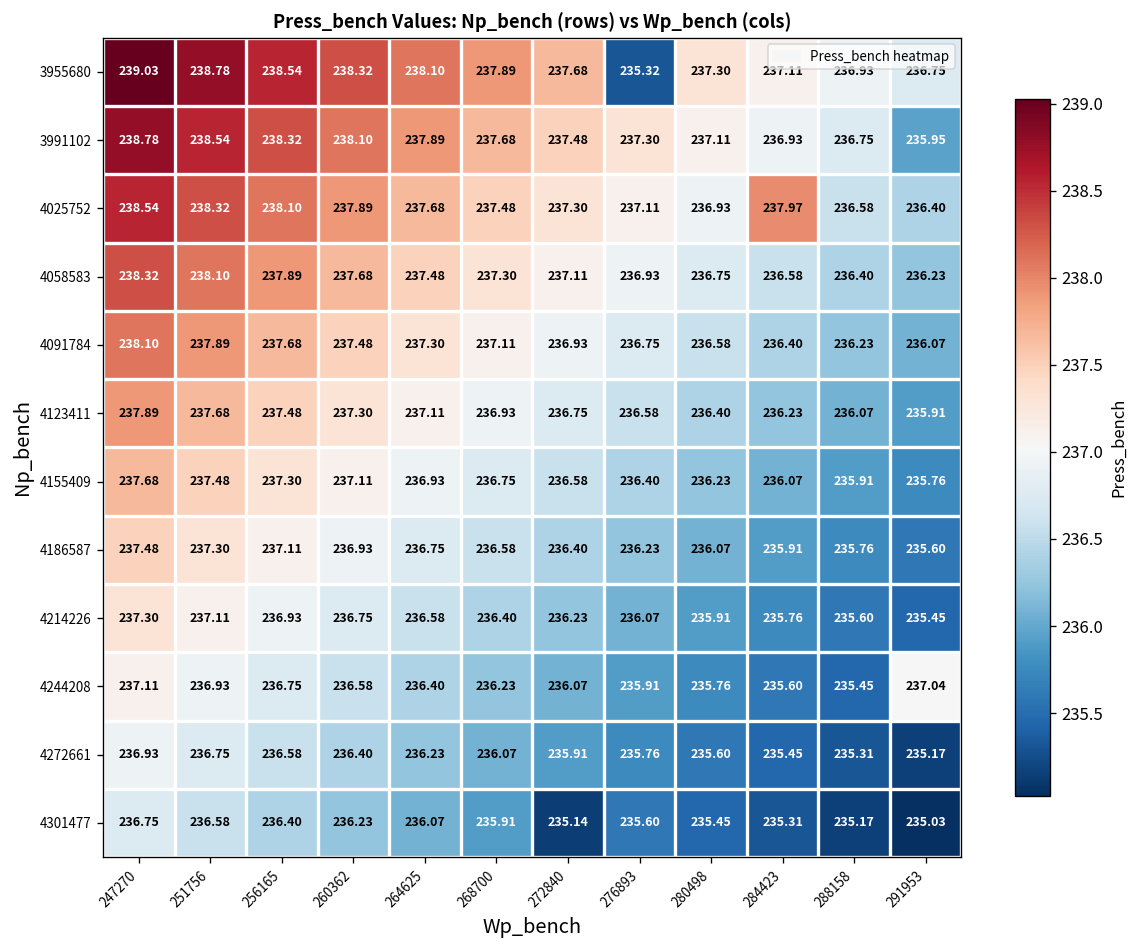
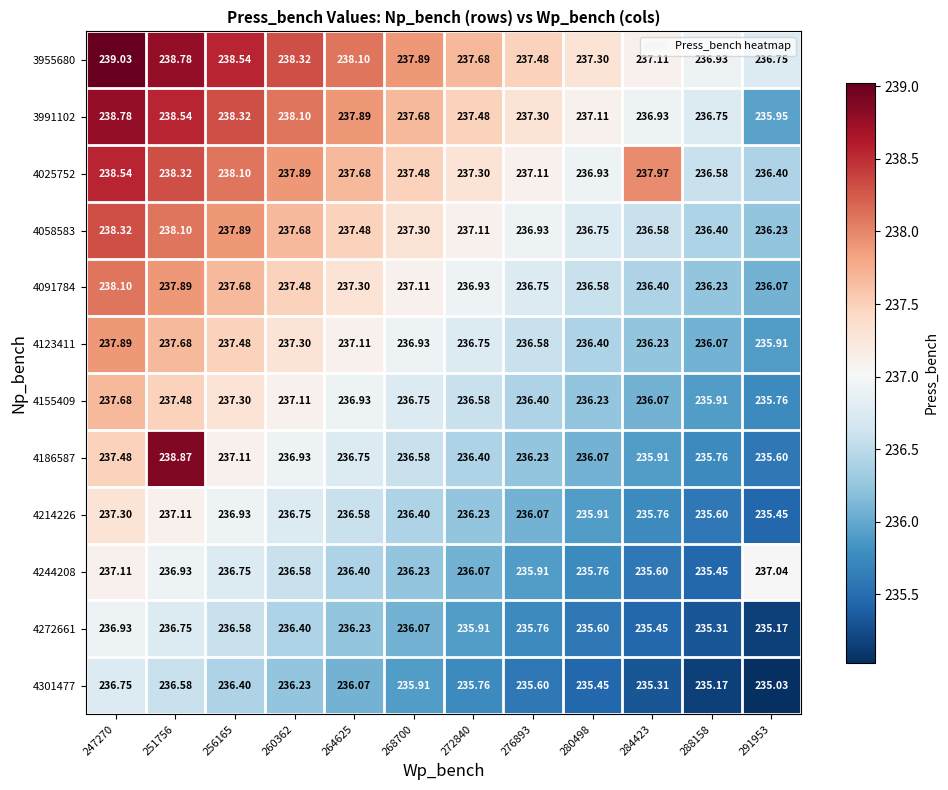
3955680, 276893: 235.32 -> 237.48
4186587, 251756: 237.30 -> 238.87
4301477, 272840: 235.14 -> 235.76
